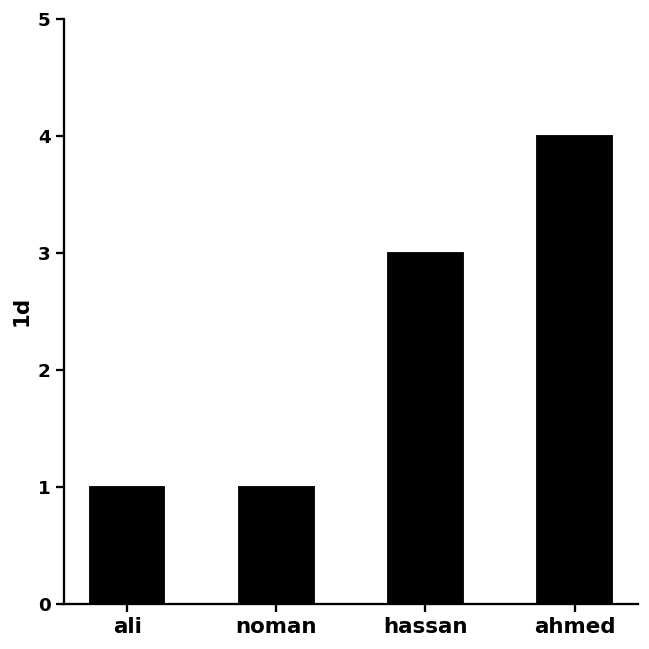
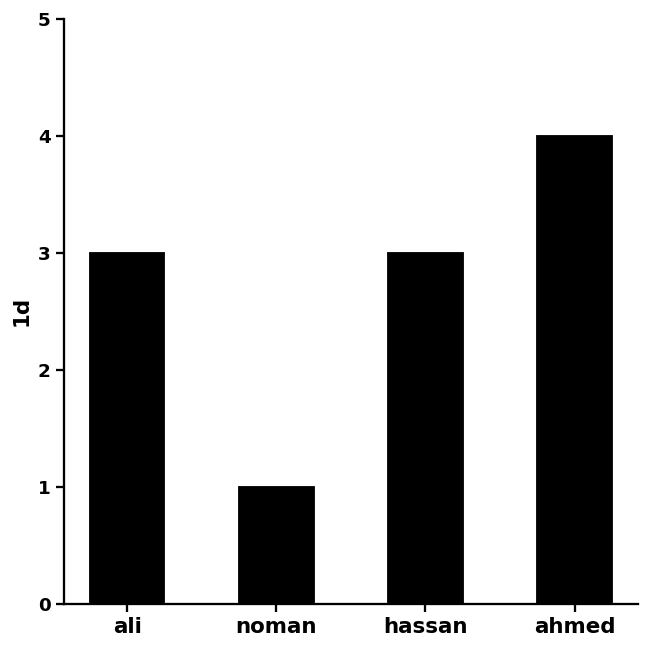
ali: 1 -> 3
